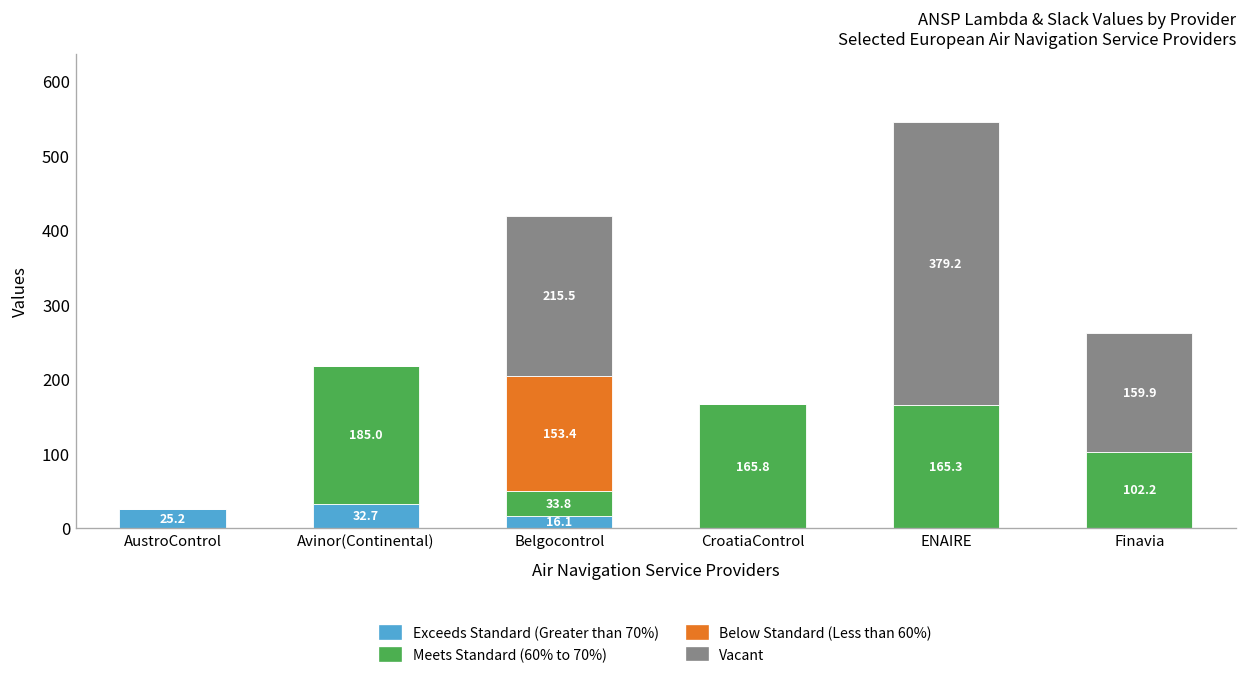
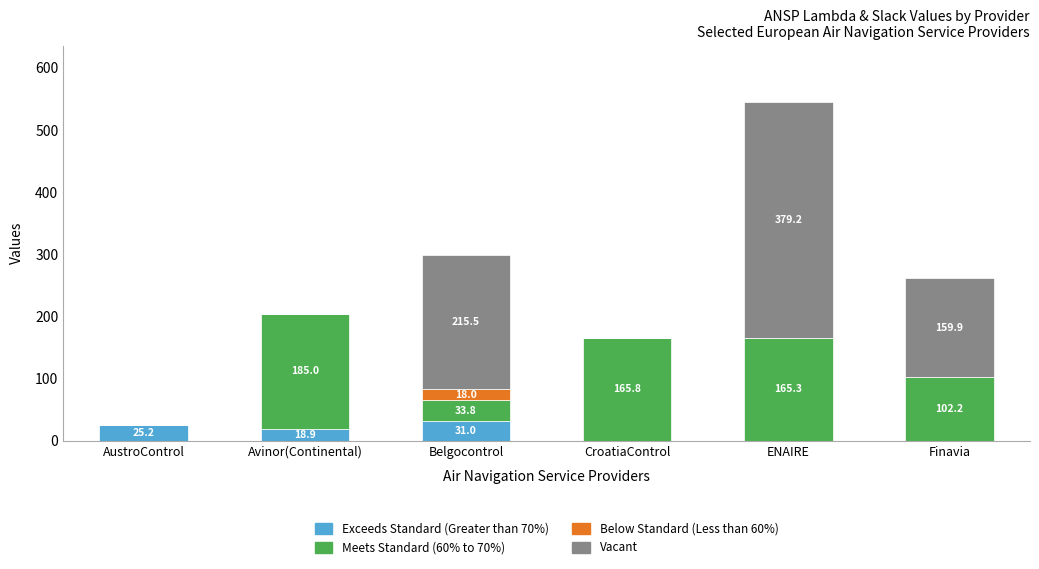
Exceeds Standard (Greater than 70%), Avinor(Continental): 32.7 -> 18.9
Exceeds Standard (Greater than 70%), Belgocontrol: 16.1 -> 31.0
Below Standard (Less than 60%), Belgocontrol: 153.4 -> 18.0
